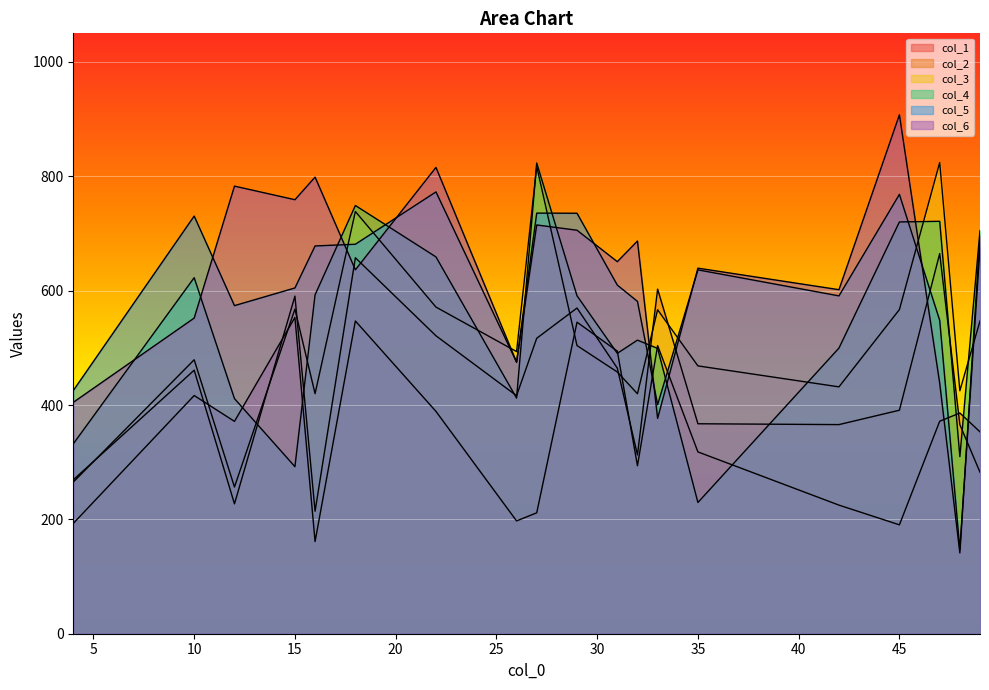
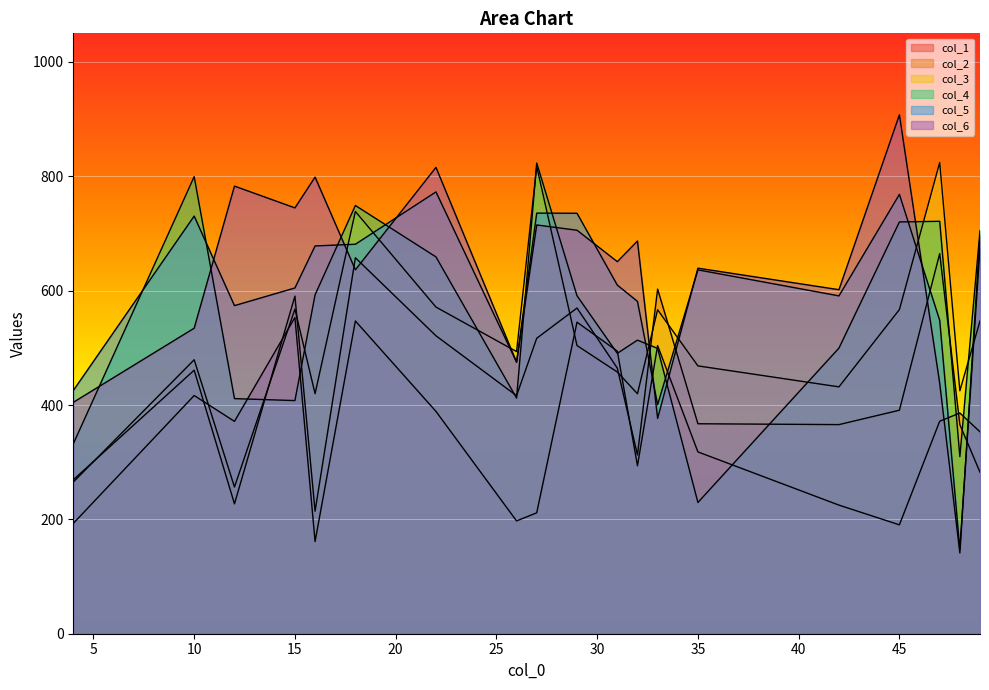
col_4, 10: 620 -> 800
col_6, 10: 550 -> 530
col_4, 15: 290 -> 410
col_6, 15: 760 -> 740
